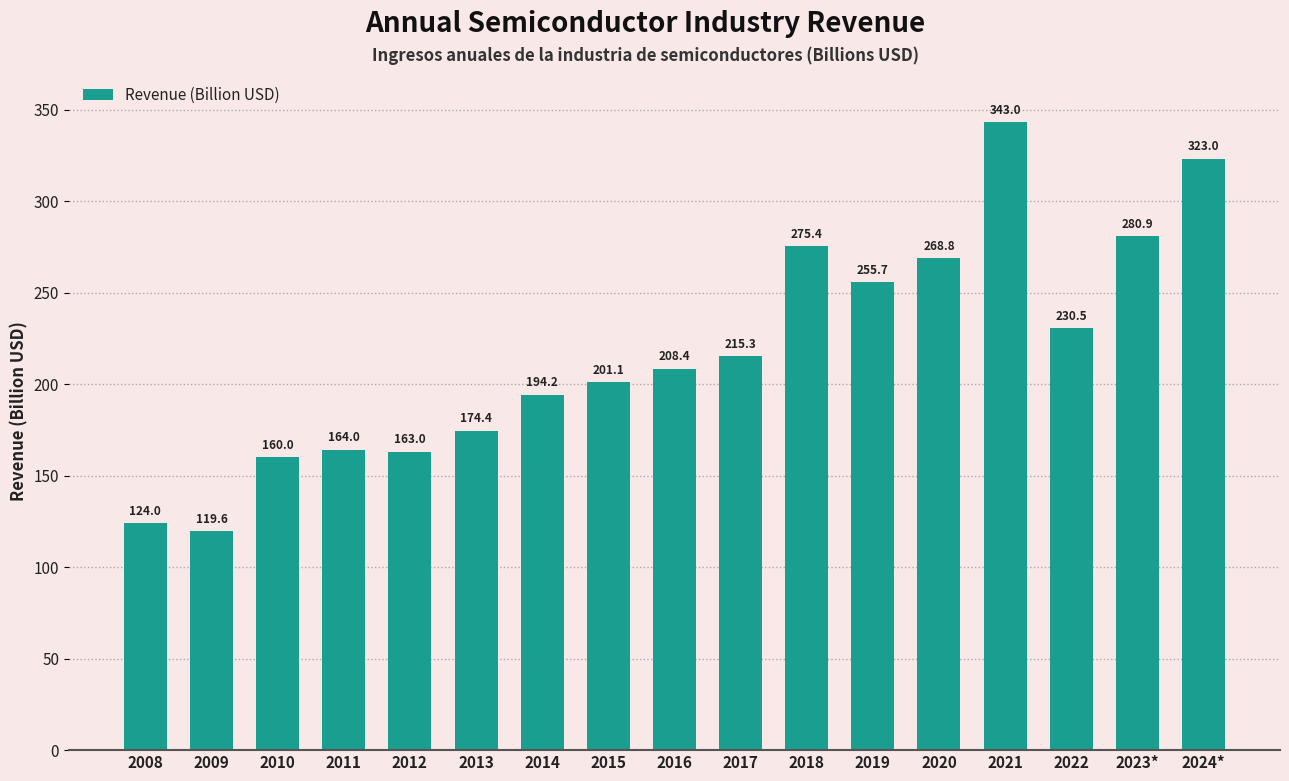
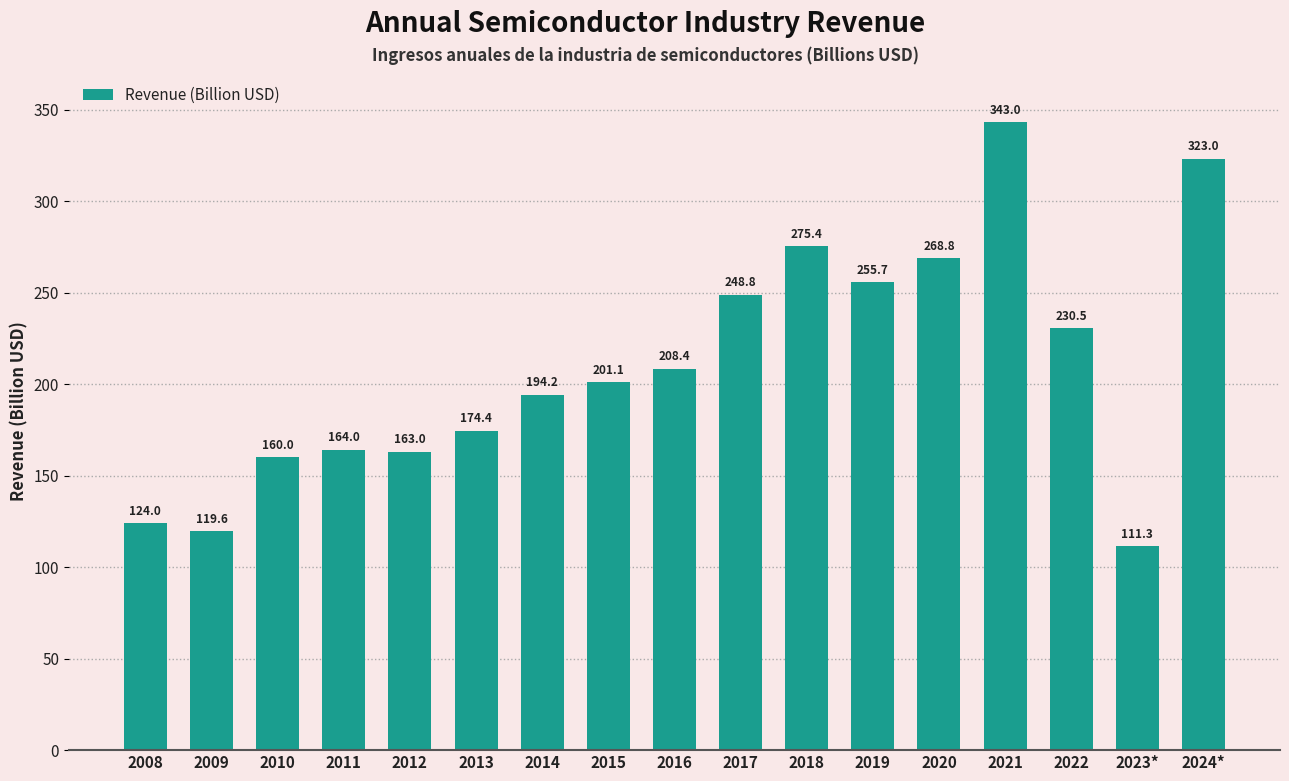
2017: 215.3 -> 248.8
2023*: 280.9 -> 111.3
